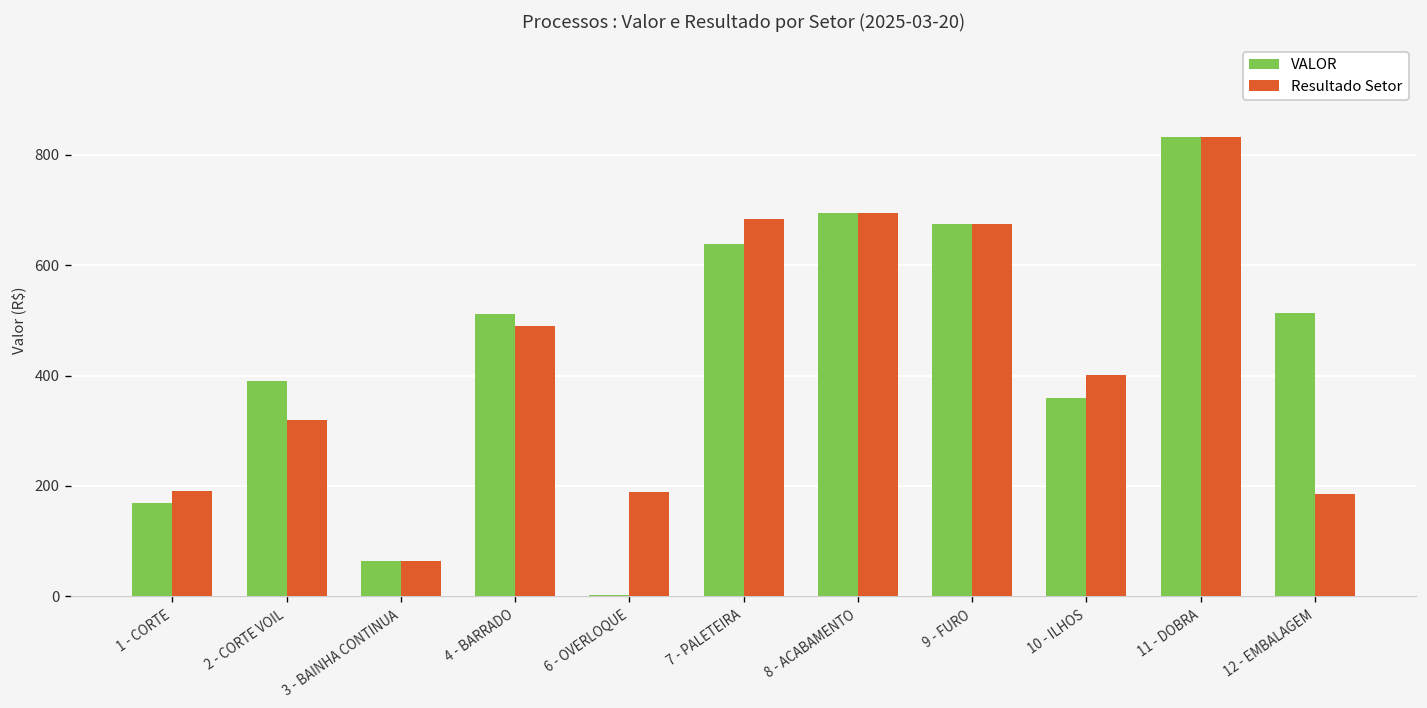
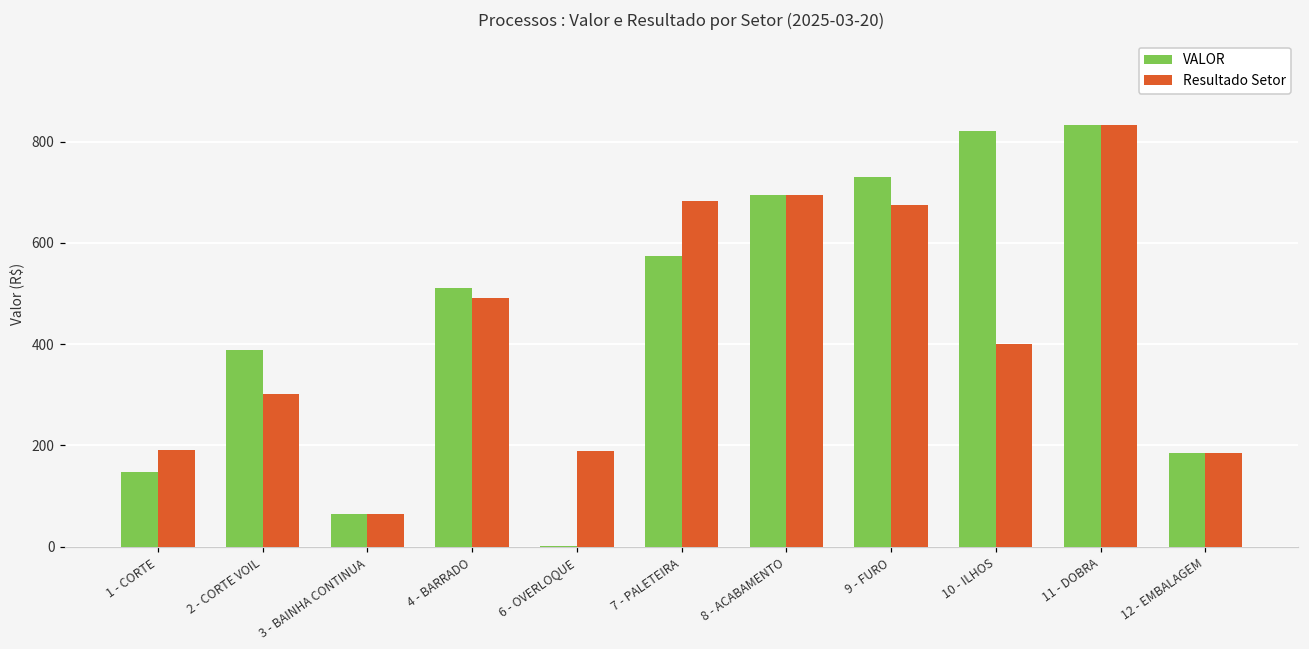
VALOR, 1 - CORTE: 170 -> 150
Resultado Setor, 2 - CORTE VOIL: 320 -> 300
VALOR, 7 - PALETEIRA: 640 -> 570
VALOR, 9 - FURO: 670 -> 730
VALOR, 10 - ILHOS: 360 -> 820
VALOR, 12 - EMBALAGEM: 510 -> 190
